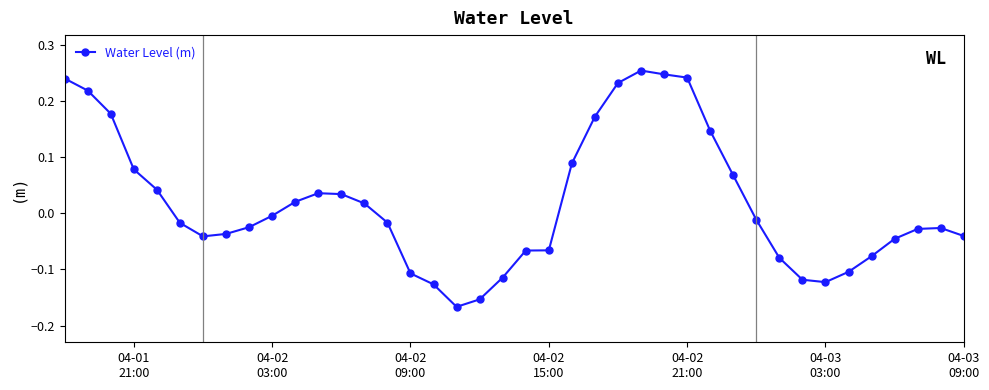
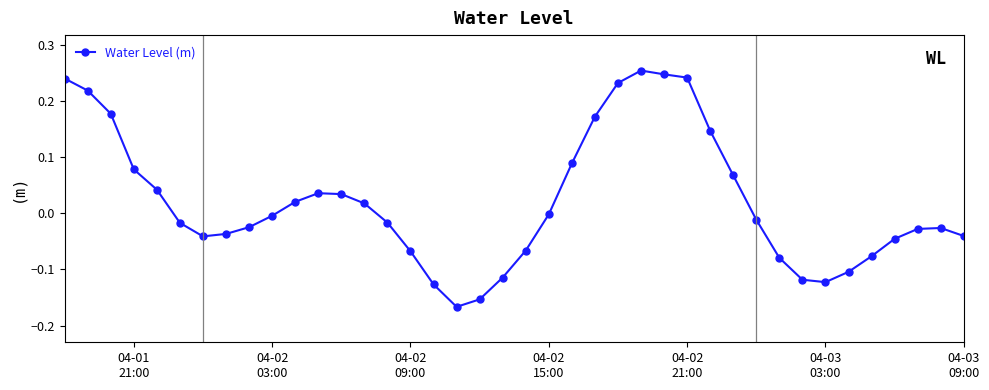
04-02 09:00: -0.11 -> -0.07
04-02 15:00: -0.07 -> 0.00
